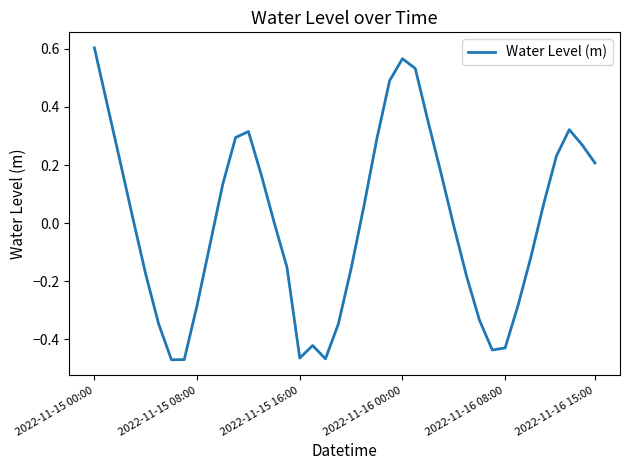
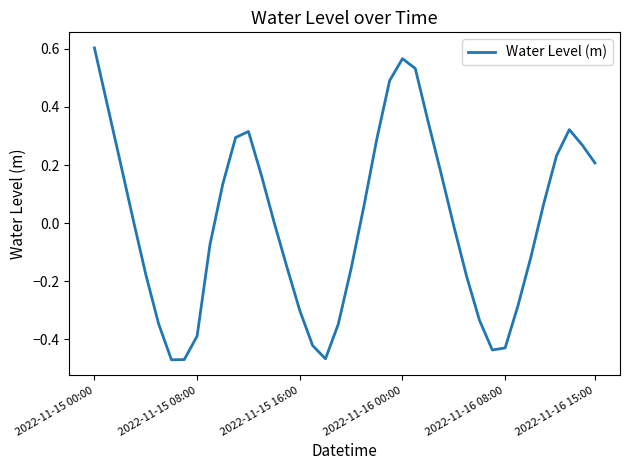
2022-11-15 08:00: -0.28 -> -0.39
2022-11-15 16:00: -0.46 -> -0.30
